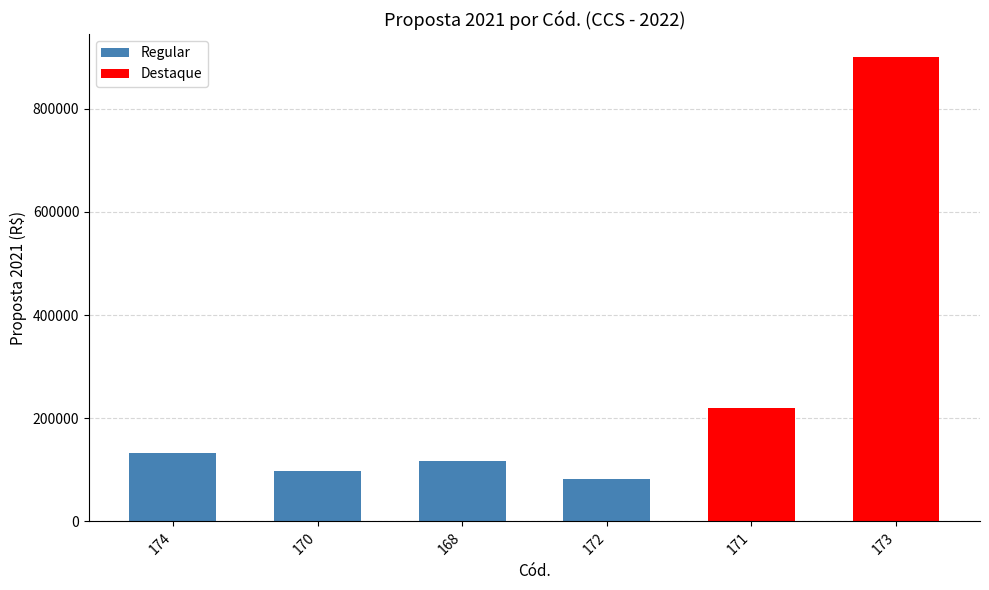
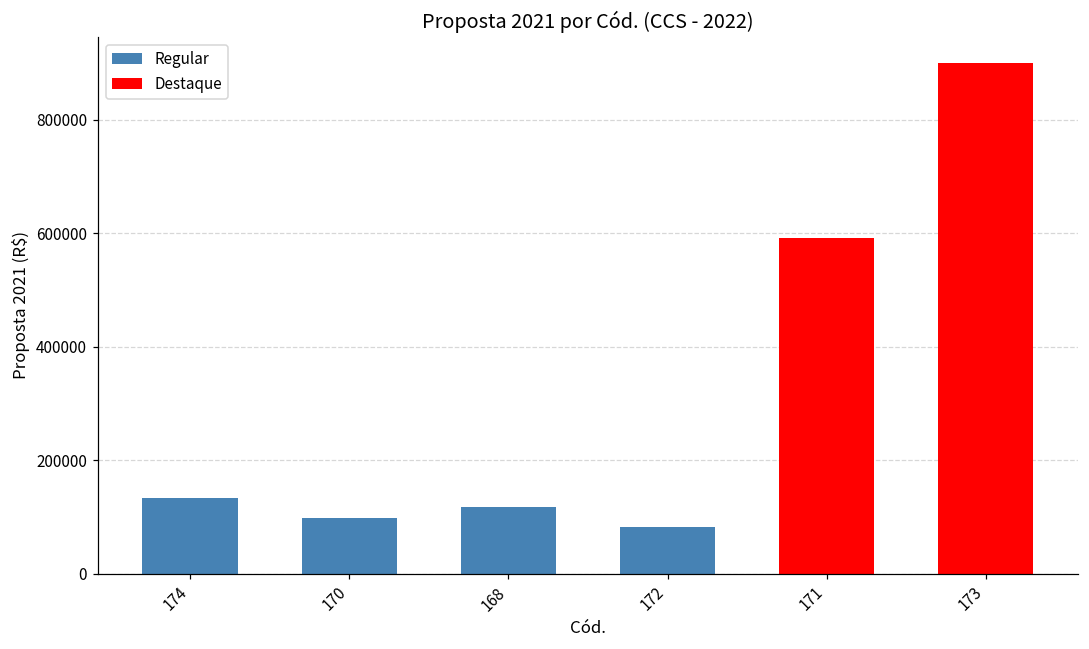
Destaque, 171: 220000 -> 590000
